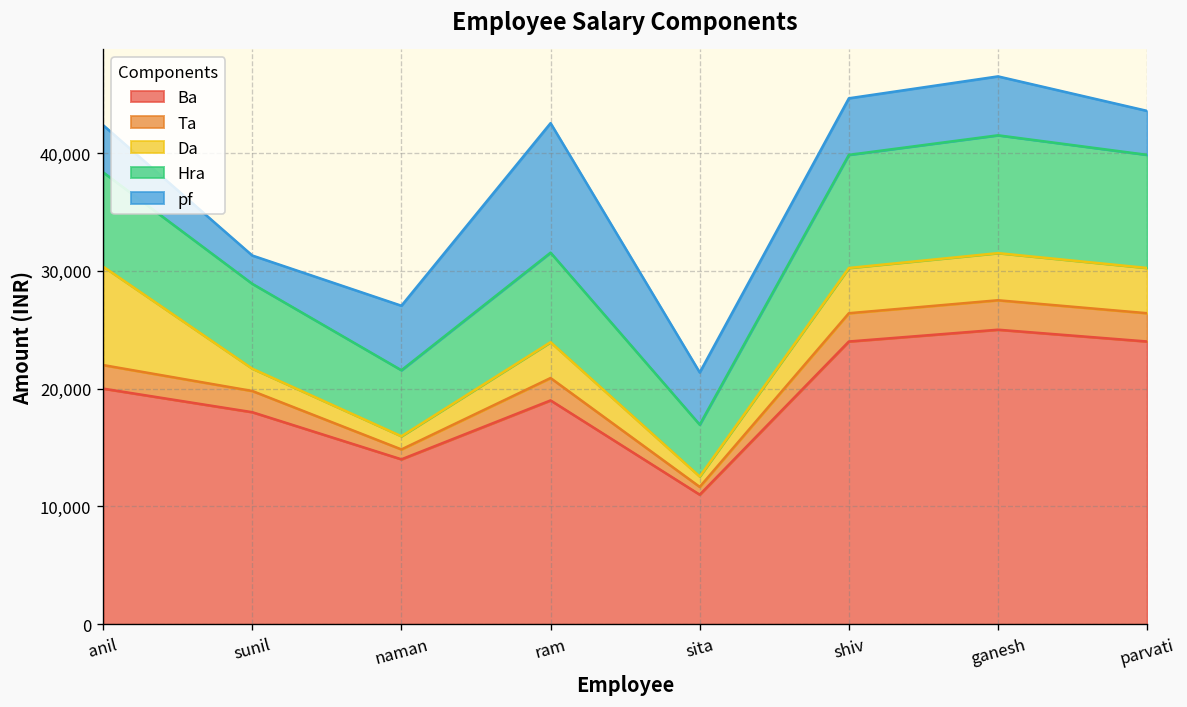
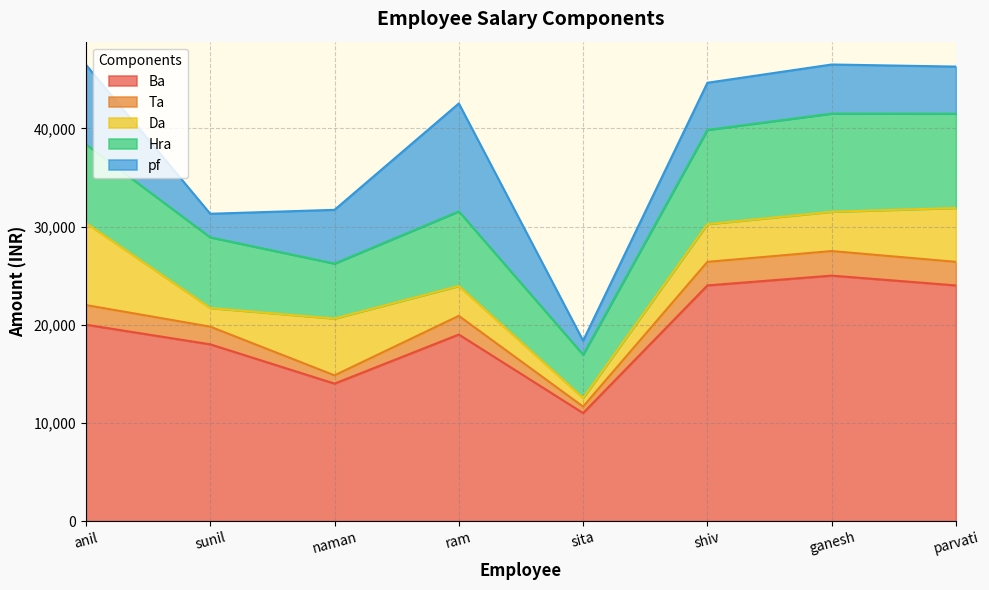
pf, anil: 4,000 -> 8,000
Da, naman: 1,000 -> 6,000
pf, sita: 4,000 -> 1,000
Da, parvati: 4,000 -> 5,000
pf, parvati: 4,000 -> 5,000
